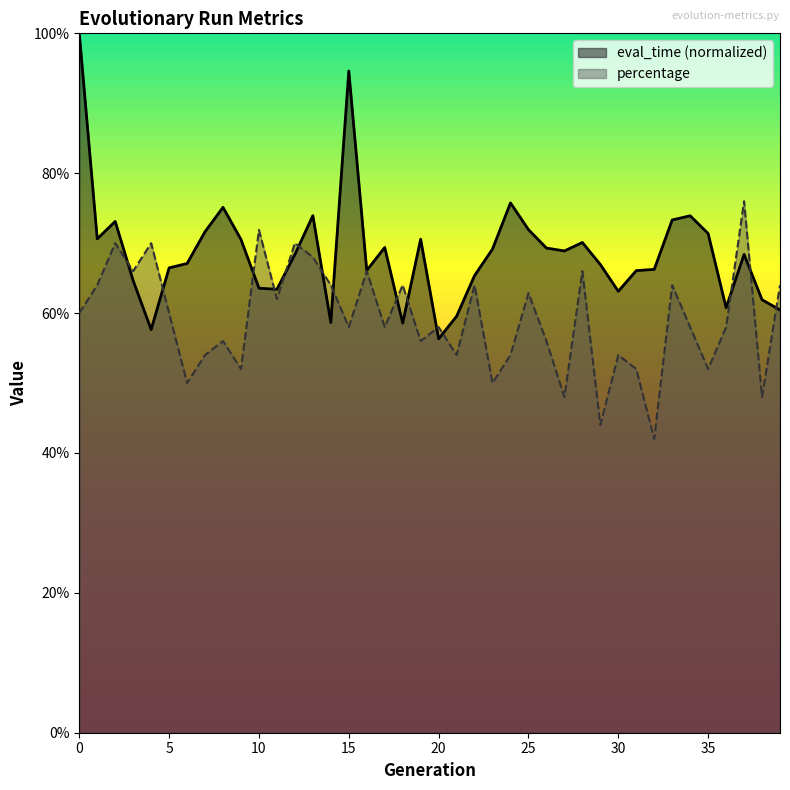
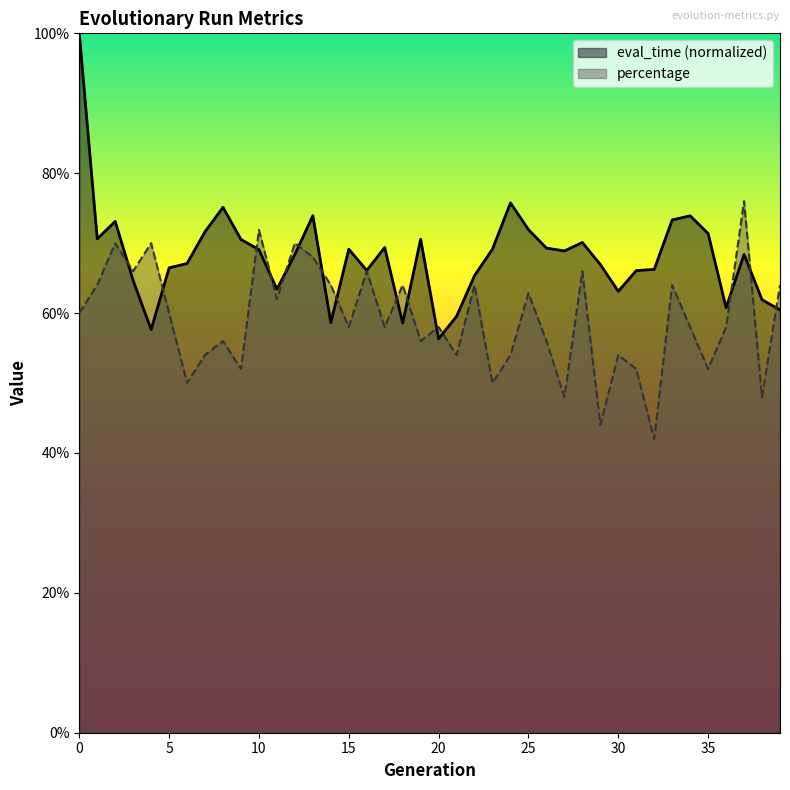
eval_time (normalized), 10: 64% -> 69%
eval_time (normalized), 15: 95% -> 69%
